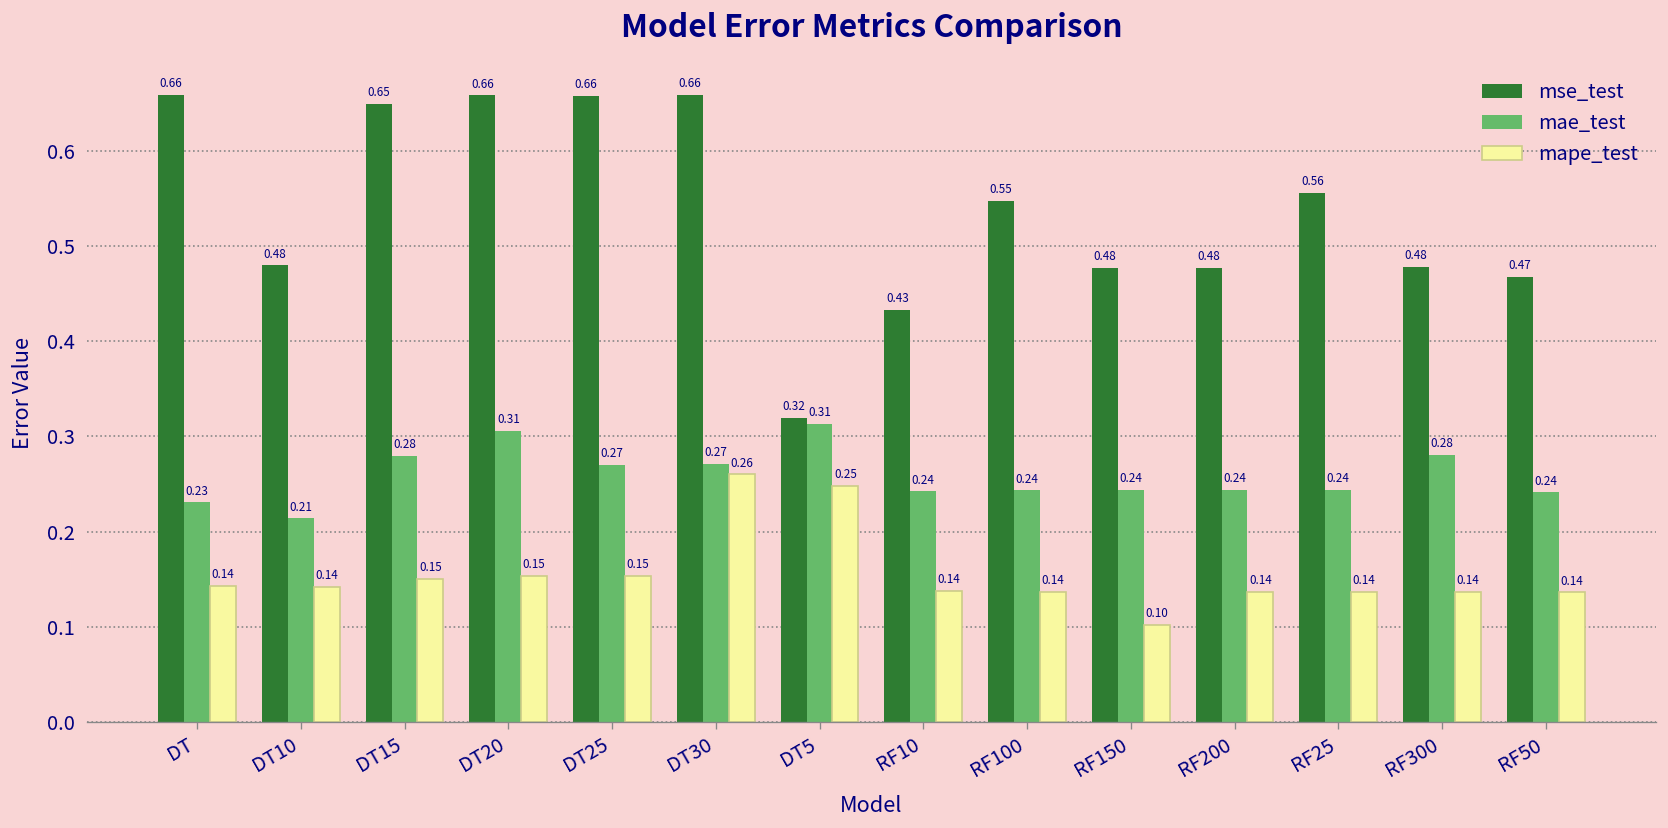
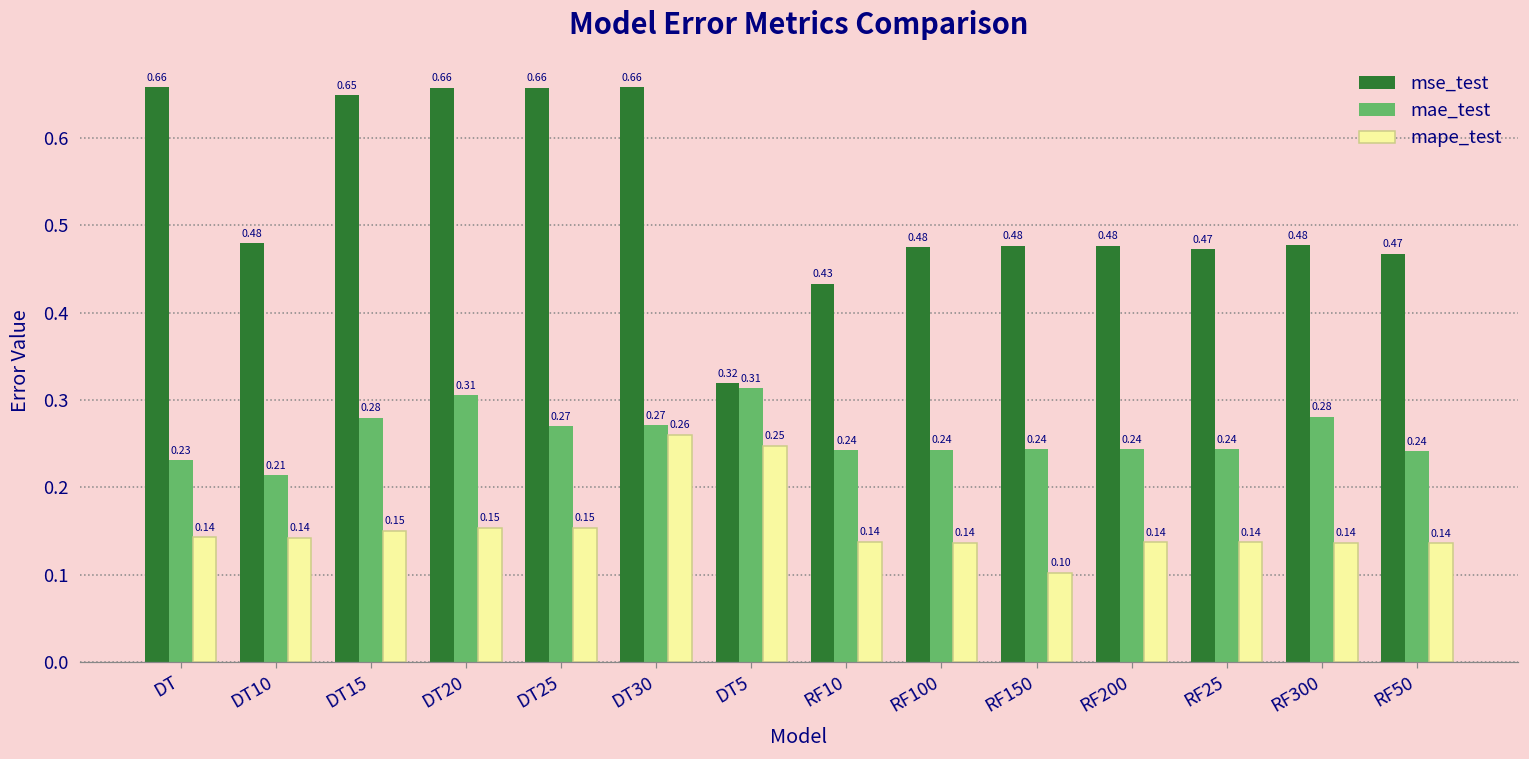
mse_test, RF100: 0.55 -> 0.48
mse_test, RF25: 0.56 -> 0.47
